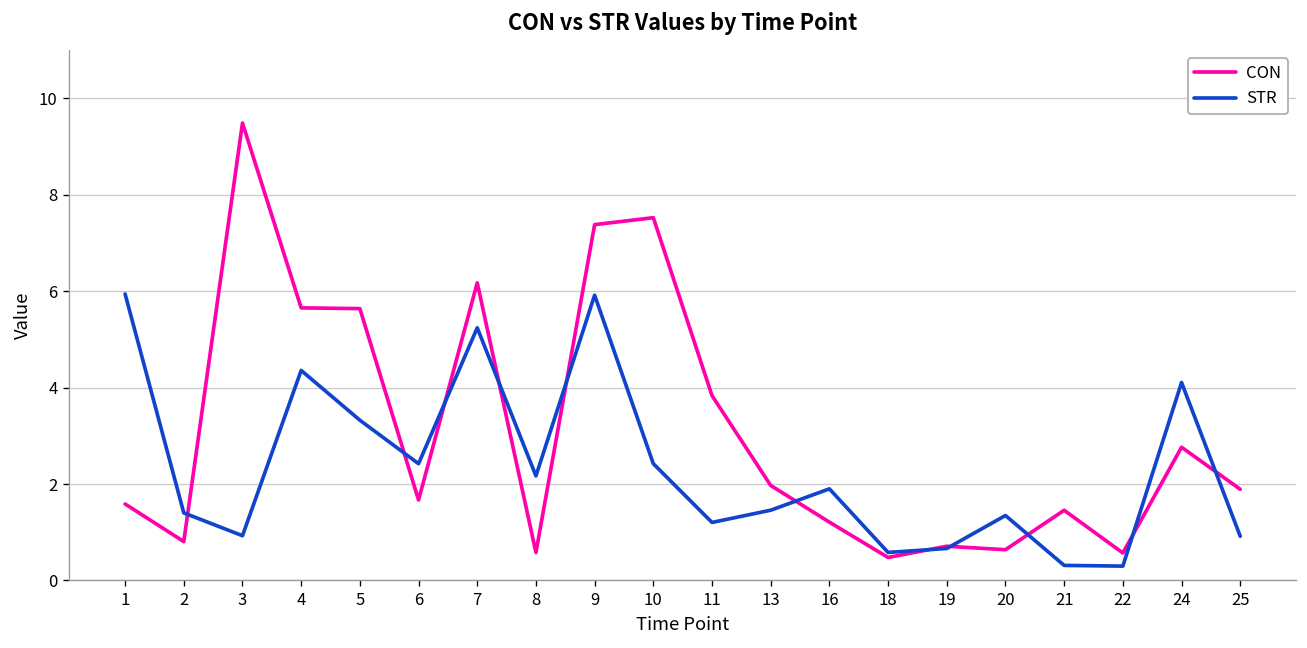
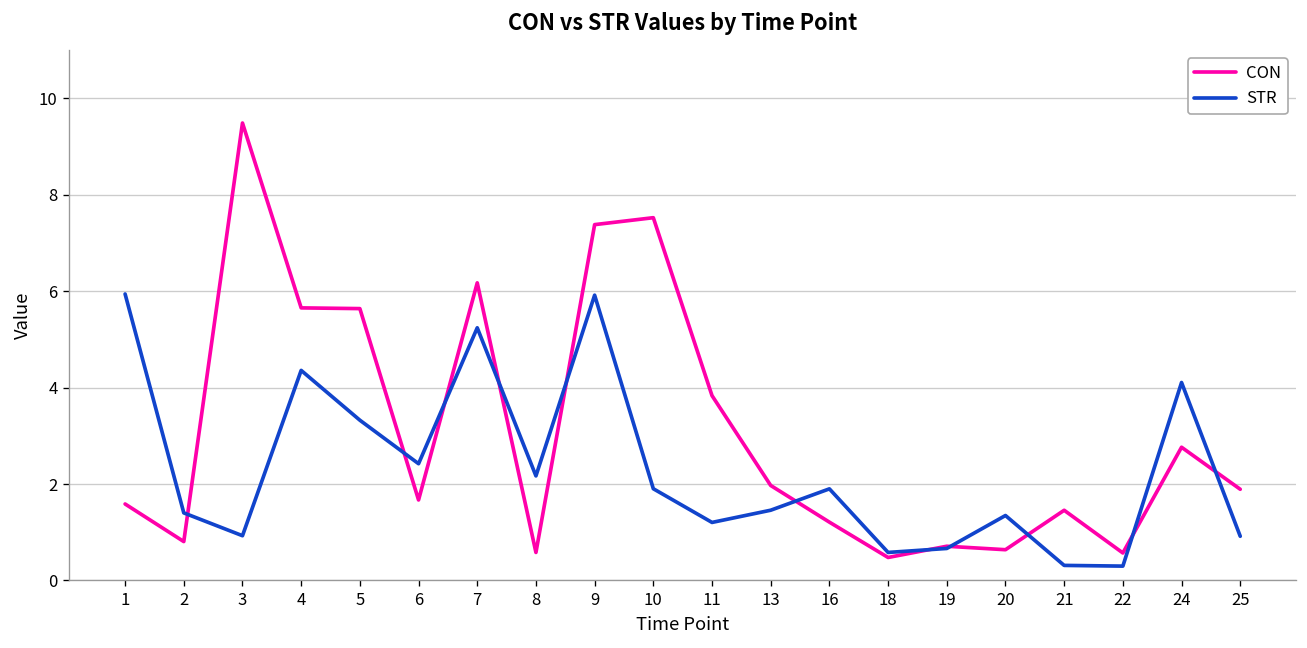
STR, 10: 2.4 -> 1.9
